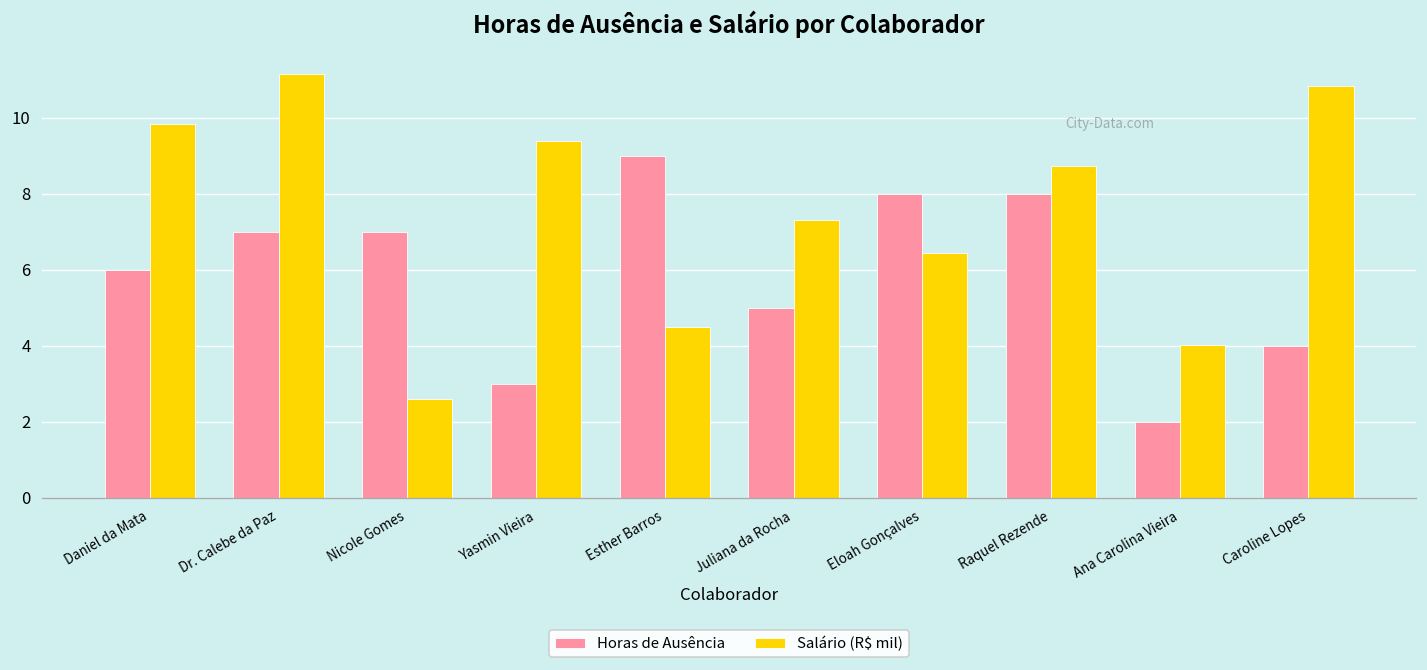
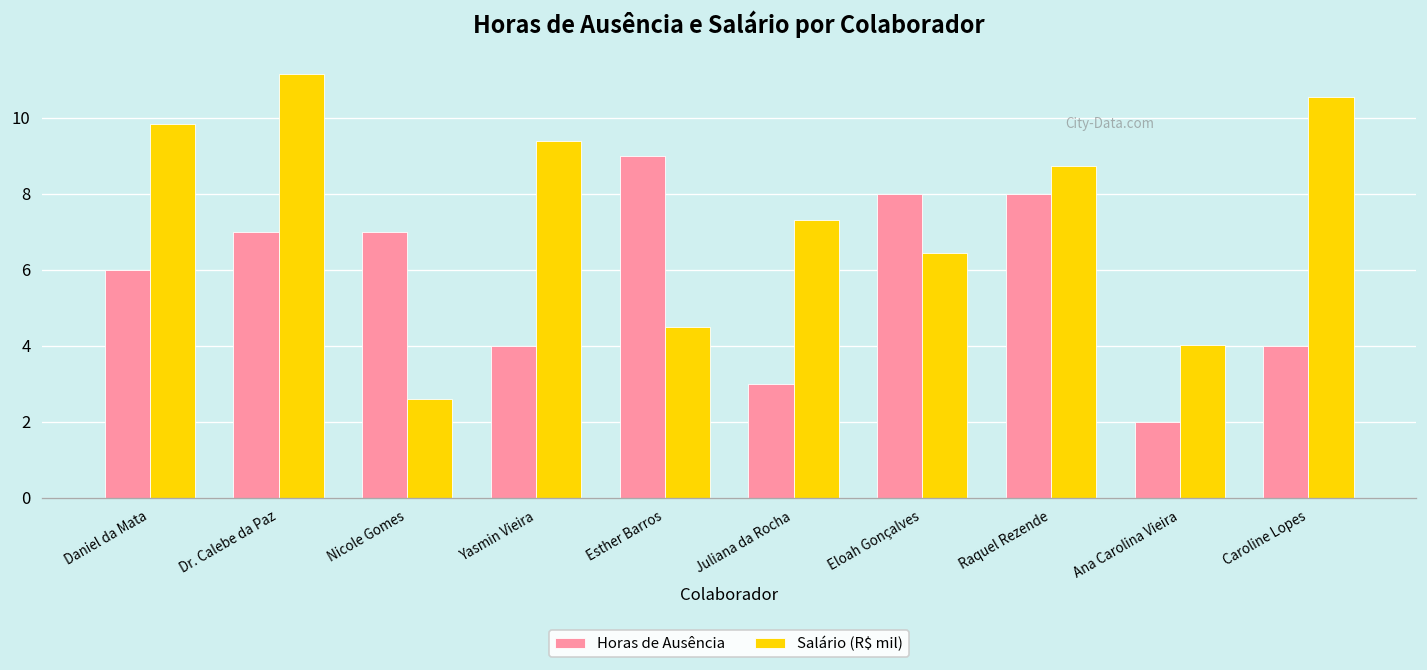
Horas de Ausência, Yasmin Vieira: 3 -> 4
Horas de Ausência, Juliana da Rocha: 5 -> 3
Salário (R$ mil), Caroline Lopes: 10.8 -> 10.5
